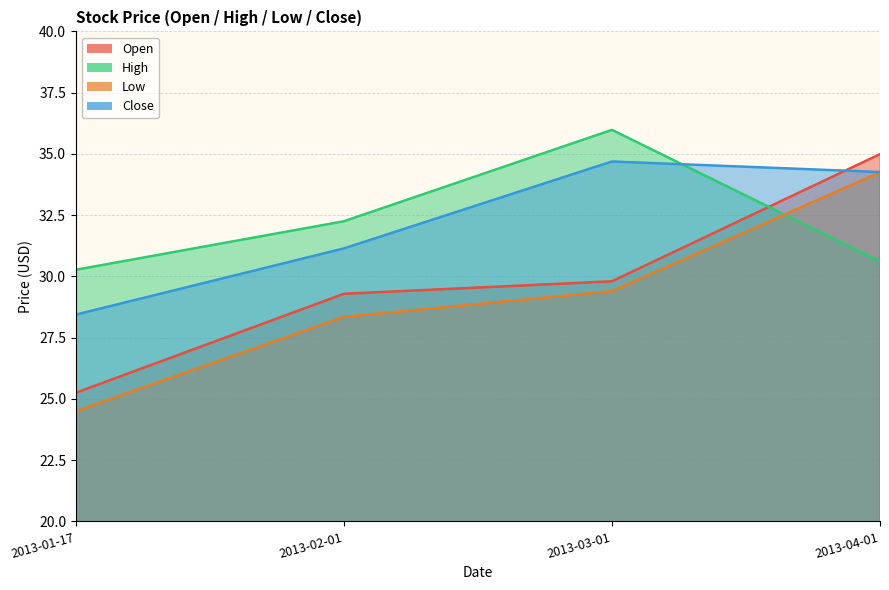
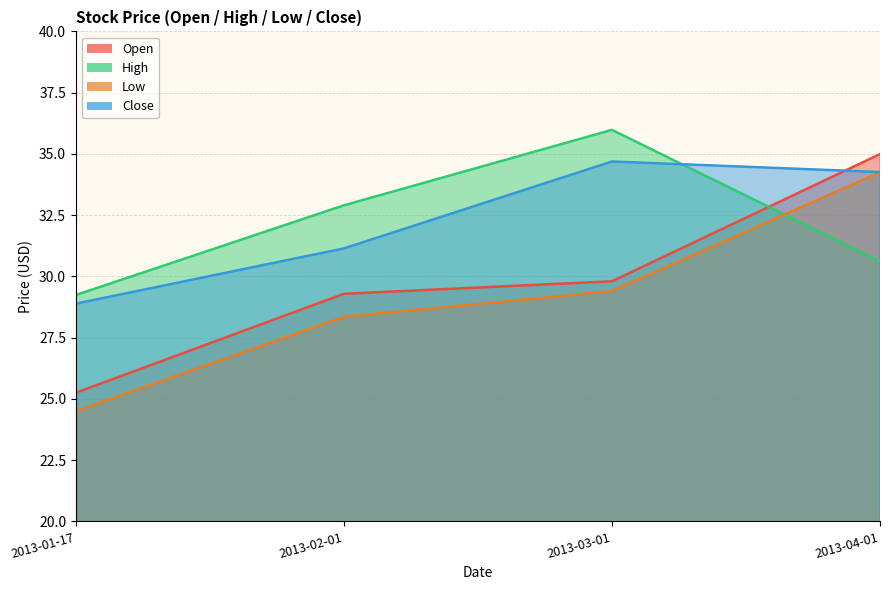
High, 2013-01-17: 30.3 -> 29.2
Close, 2013-01-17: 28.4 -> 28.9
High, 2013-02-01: 32.3 -> 32.9
